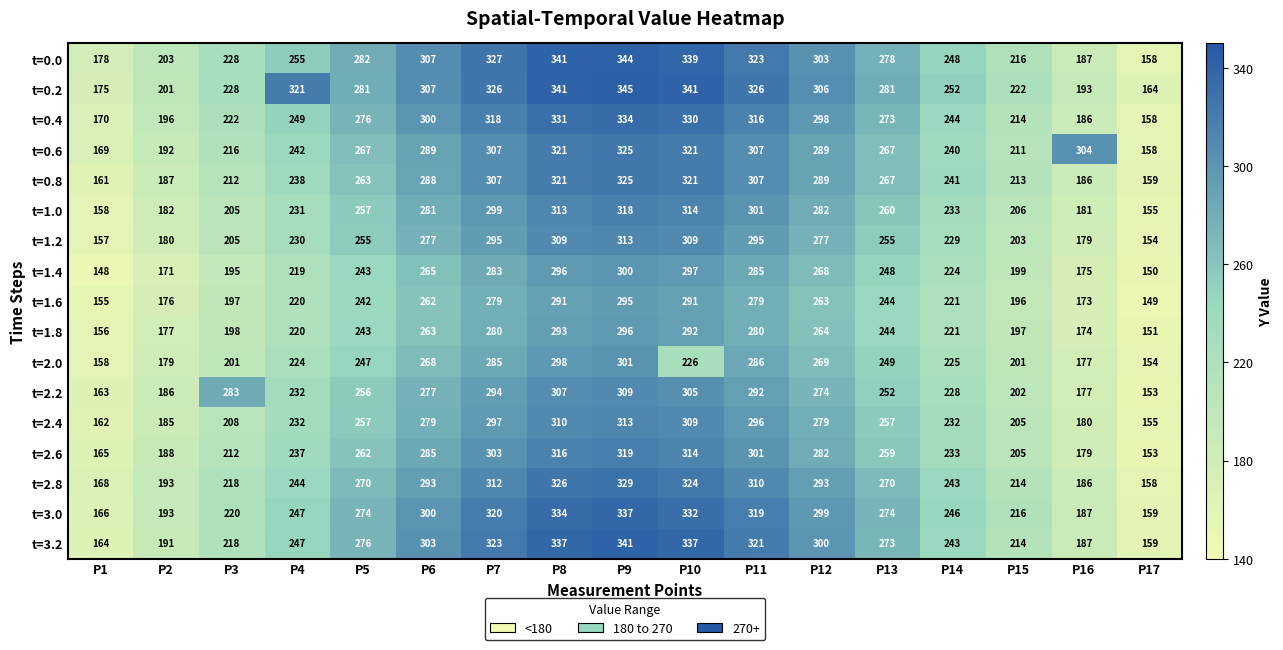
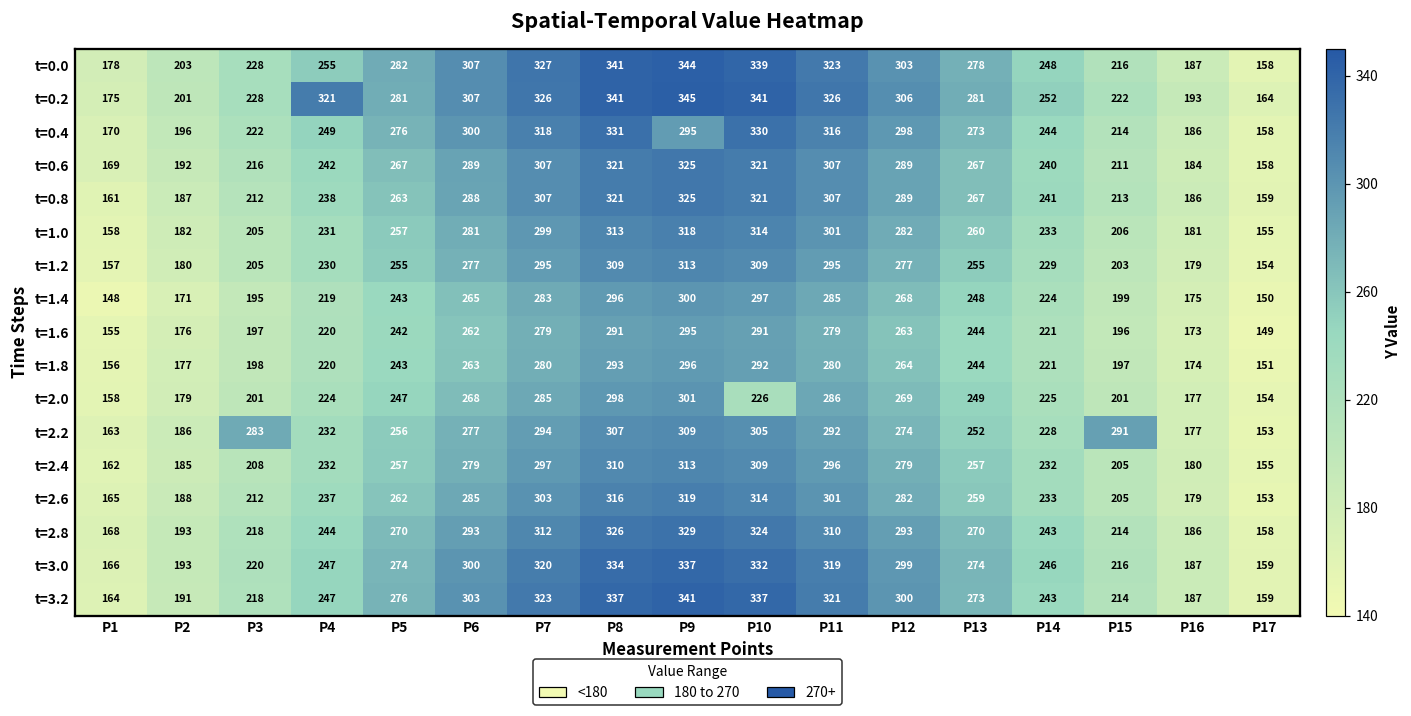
t=0.4, P9: 334 -> 295
t=0.6, P16: 304 -> 184
t=2.2, P15: 202 -> 291
